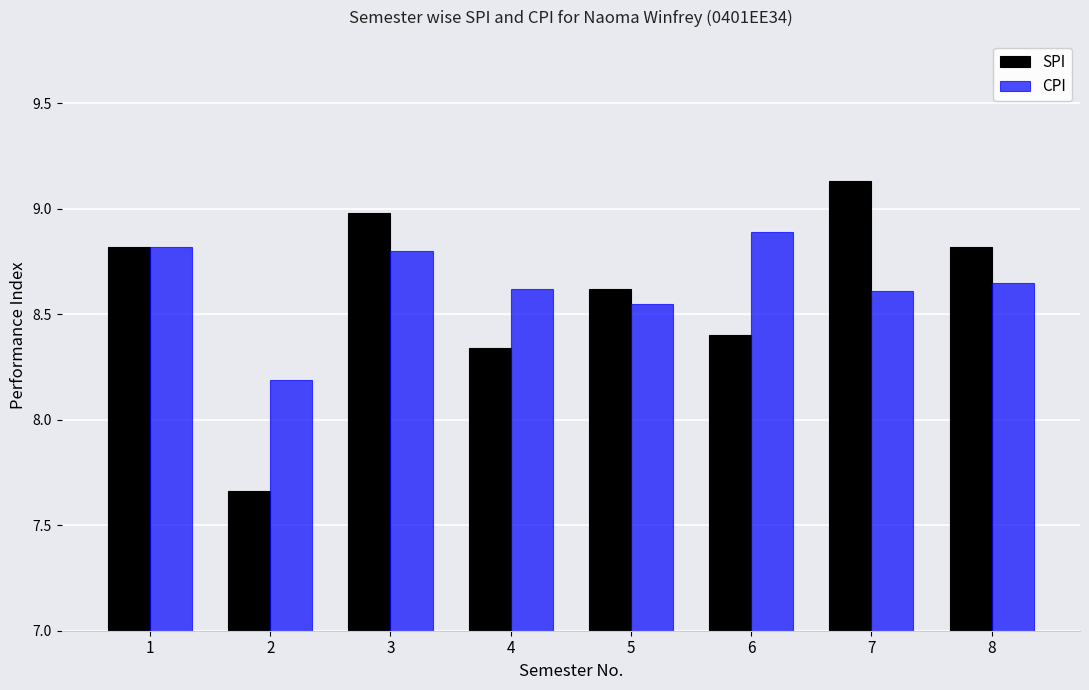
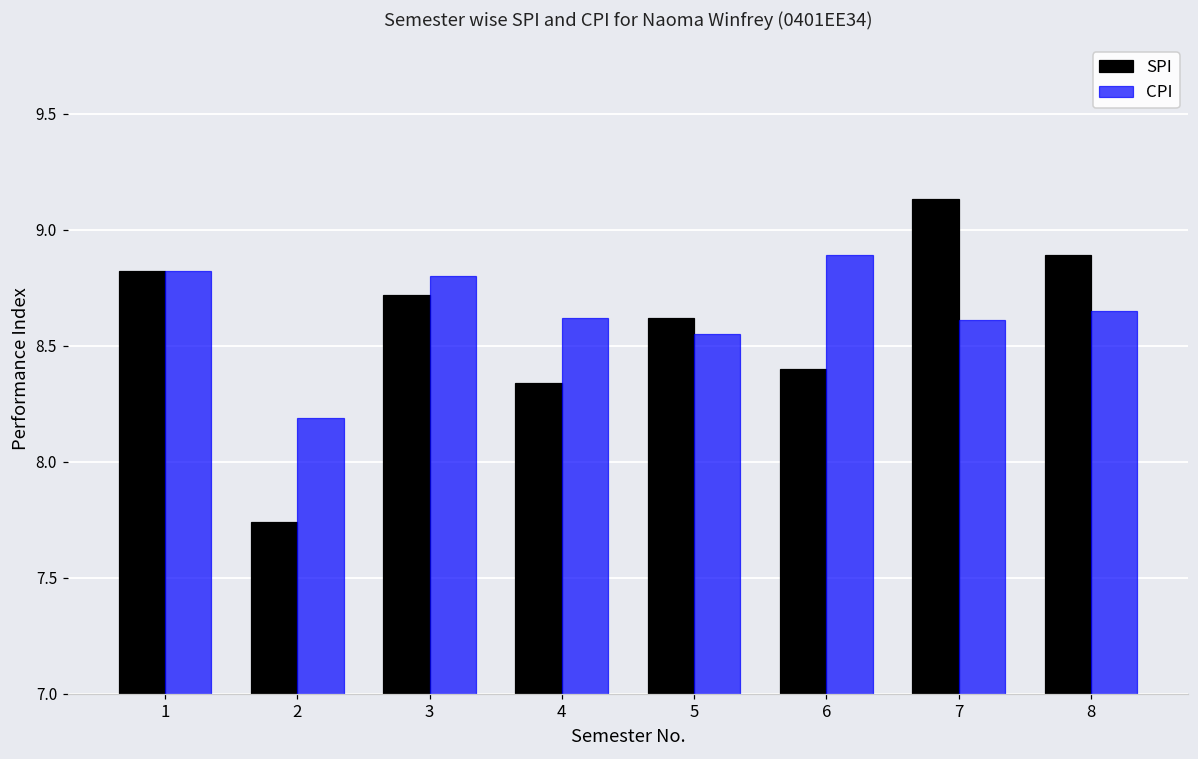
SPI, 2: 7.66 -> 7.74
SPI, 3: 8.98 -> 8.72
SPI, 8: 8.82 -> 8.89
